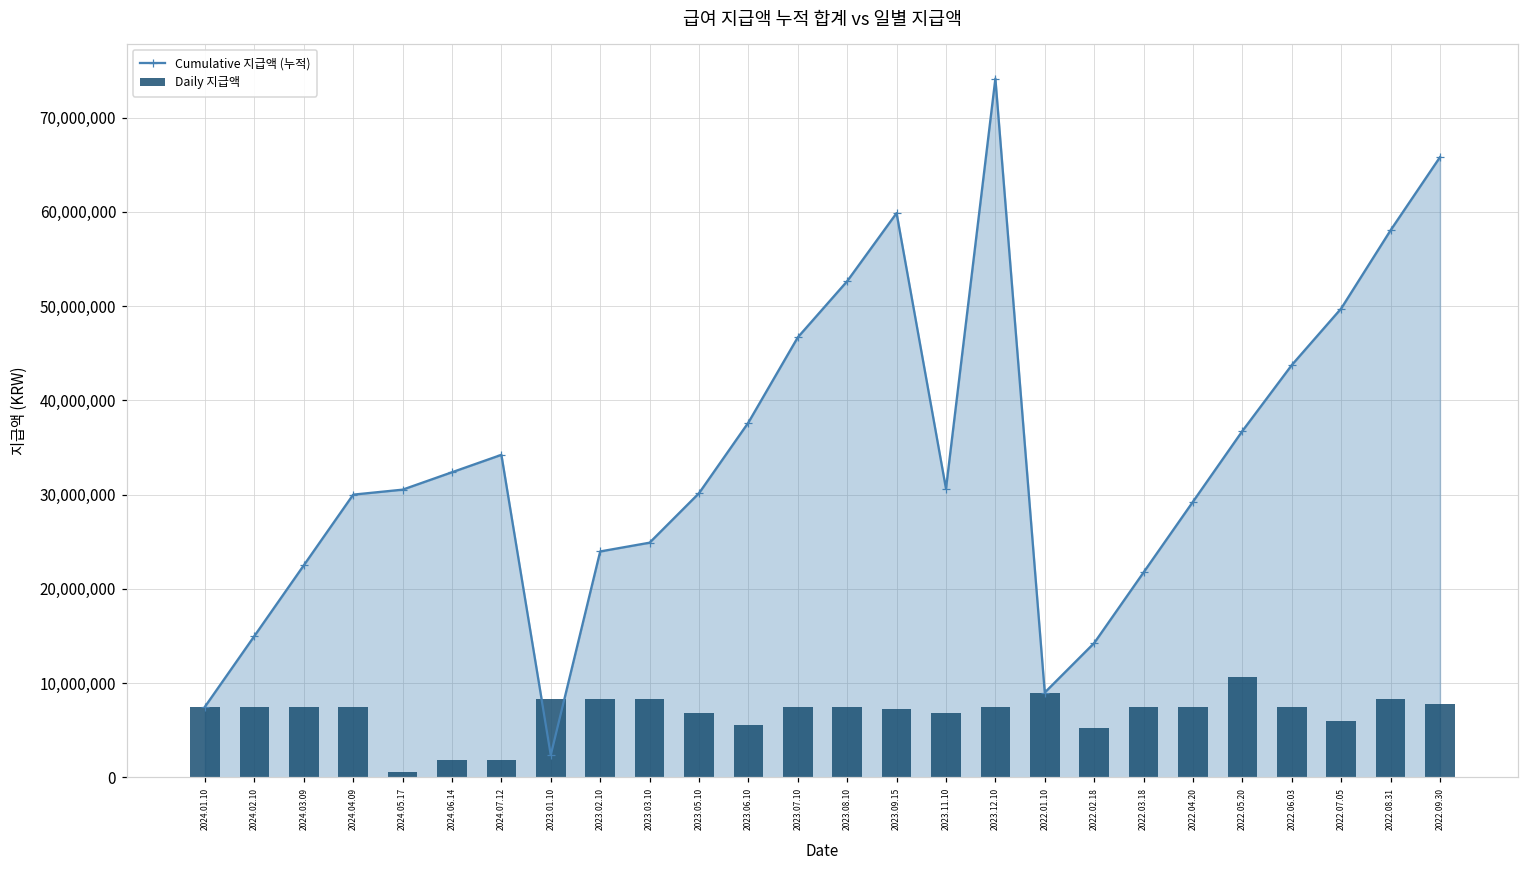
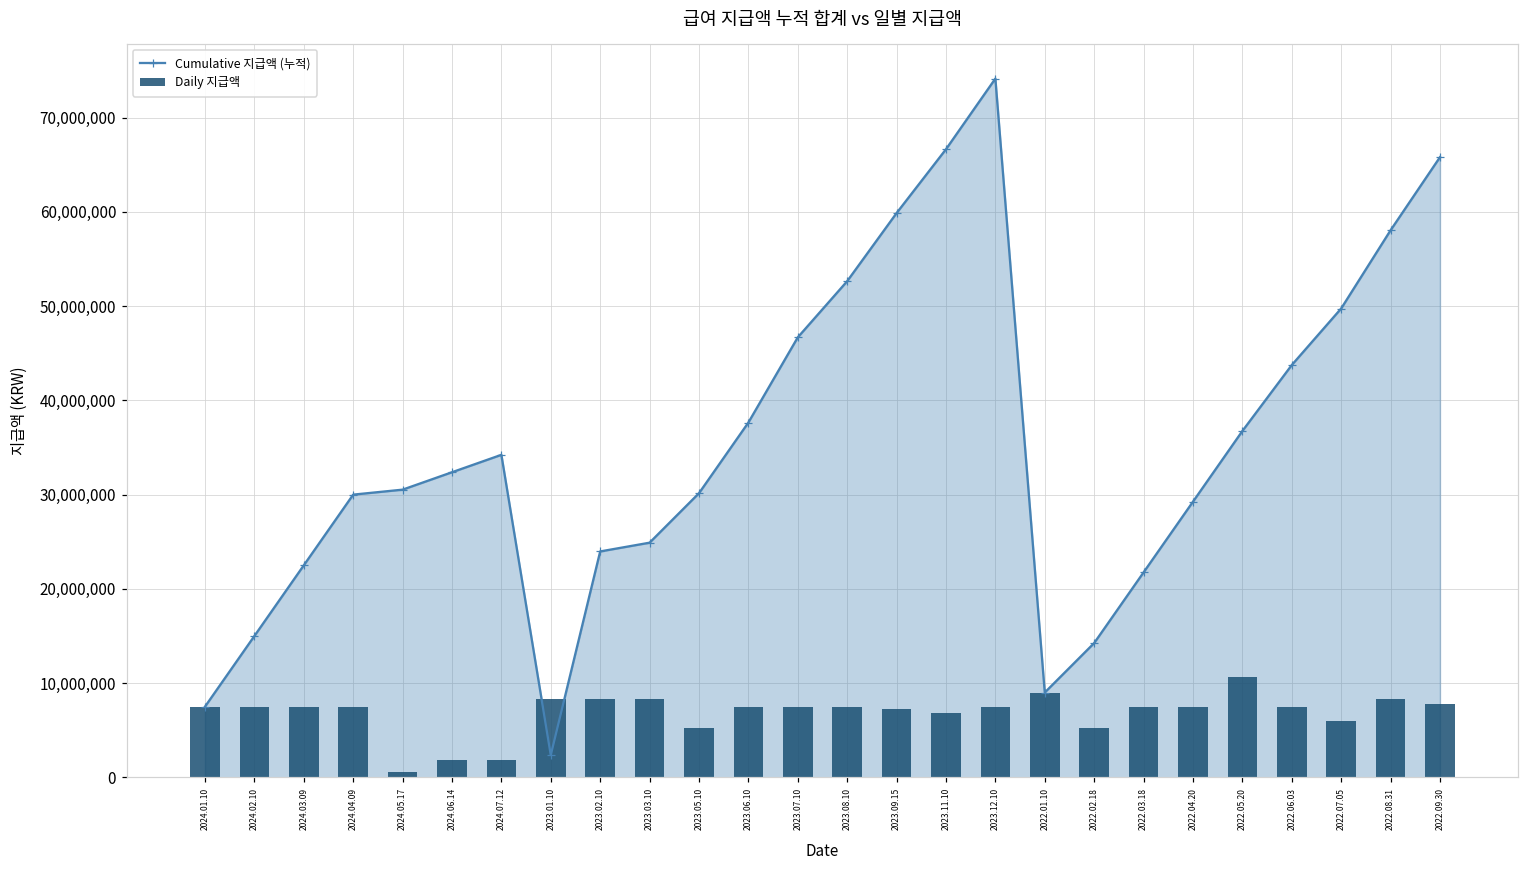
Daily 지급액, 2023.05.10: 7,000,000 -> 5,000,000
Daily 지급액, 2023.06.10: 6,000,000 -> 8,000,000
Cumulative 지급액 (누적), 2023.11.10: 31,000,000 -> 67,000,000
